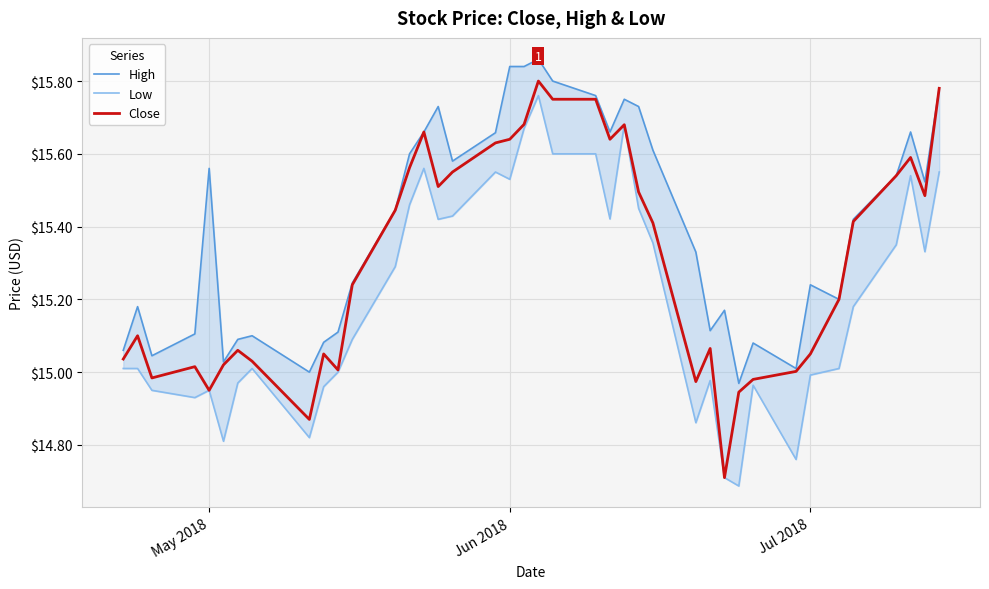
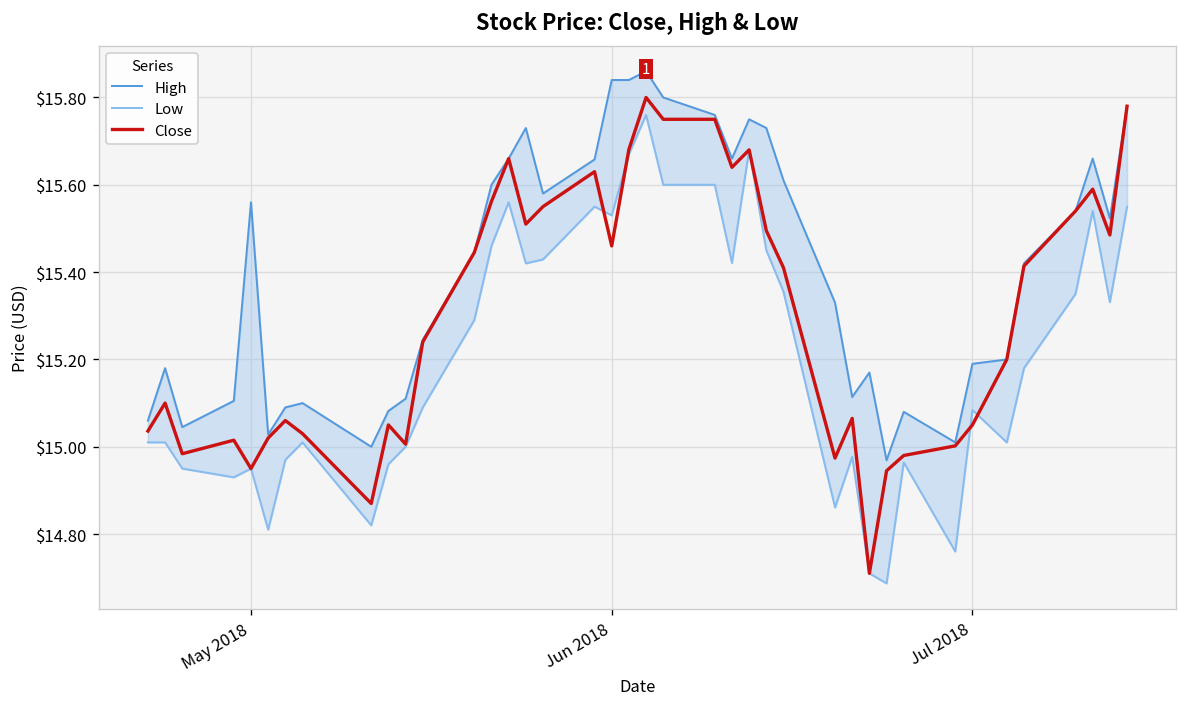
Close, Jun 2018: $15.64 -> $15.46
High, Jul 2018: $15.24 -> $15.19
Low, Jul 2018: $14.99 -> $15.08
